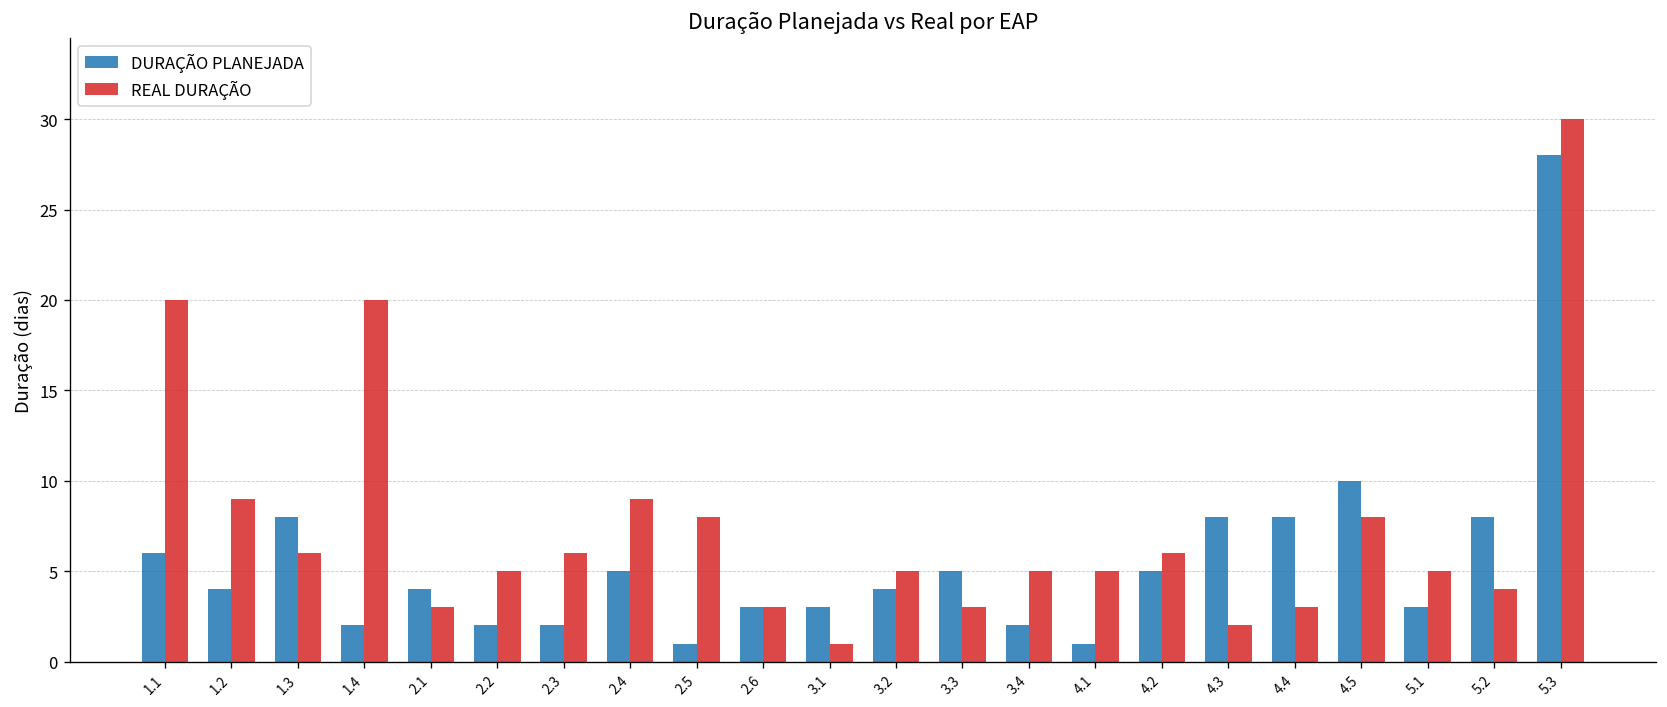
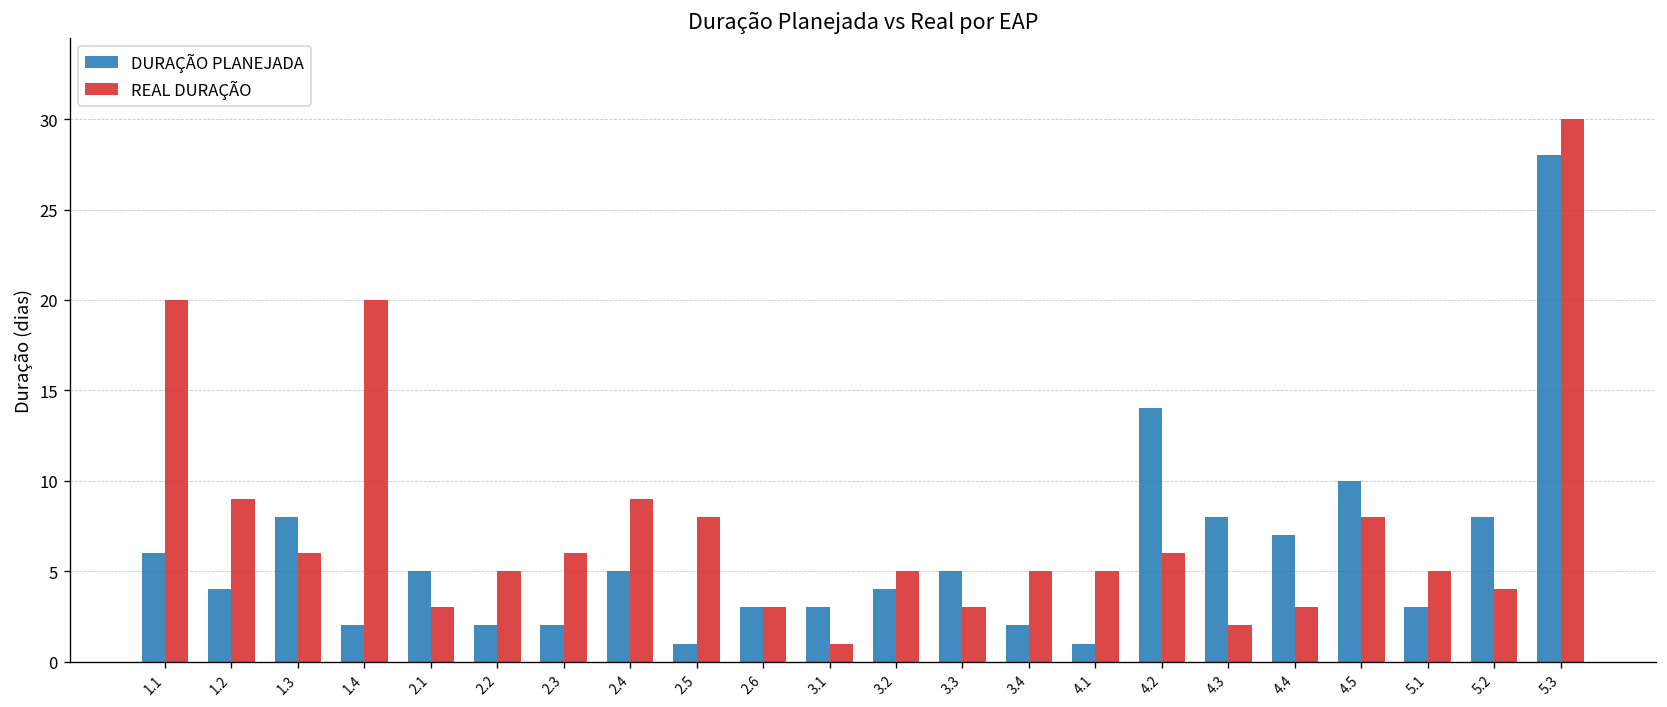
DURAÇÃO PLANEJADA, 2.1: 4 -> 5
DURAÇÃO PLANEJADA, 4.2: 5 -> 14
DURAÇÃO PLANEJADA, 4.4: 8 -> 7
